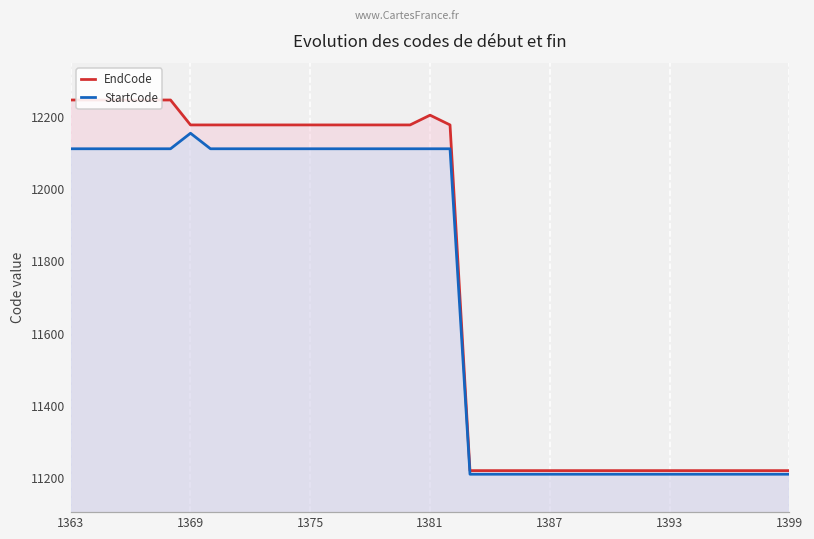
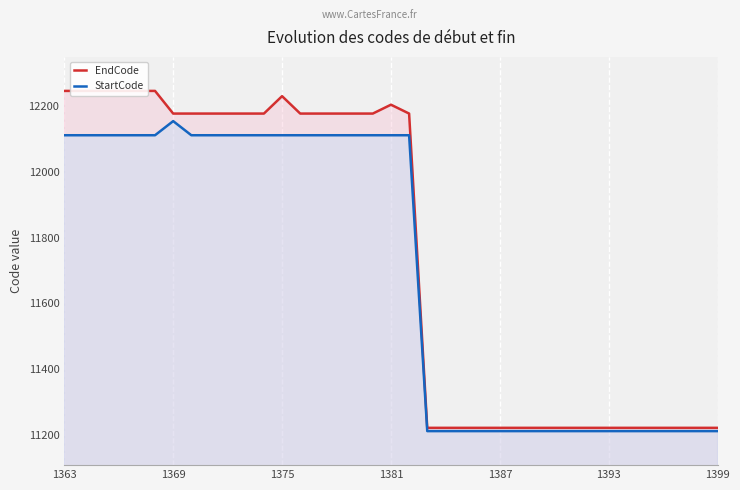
EndCode, 1375: 12180 -> 12230
